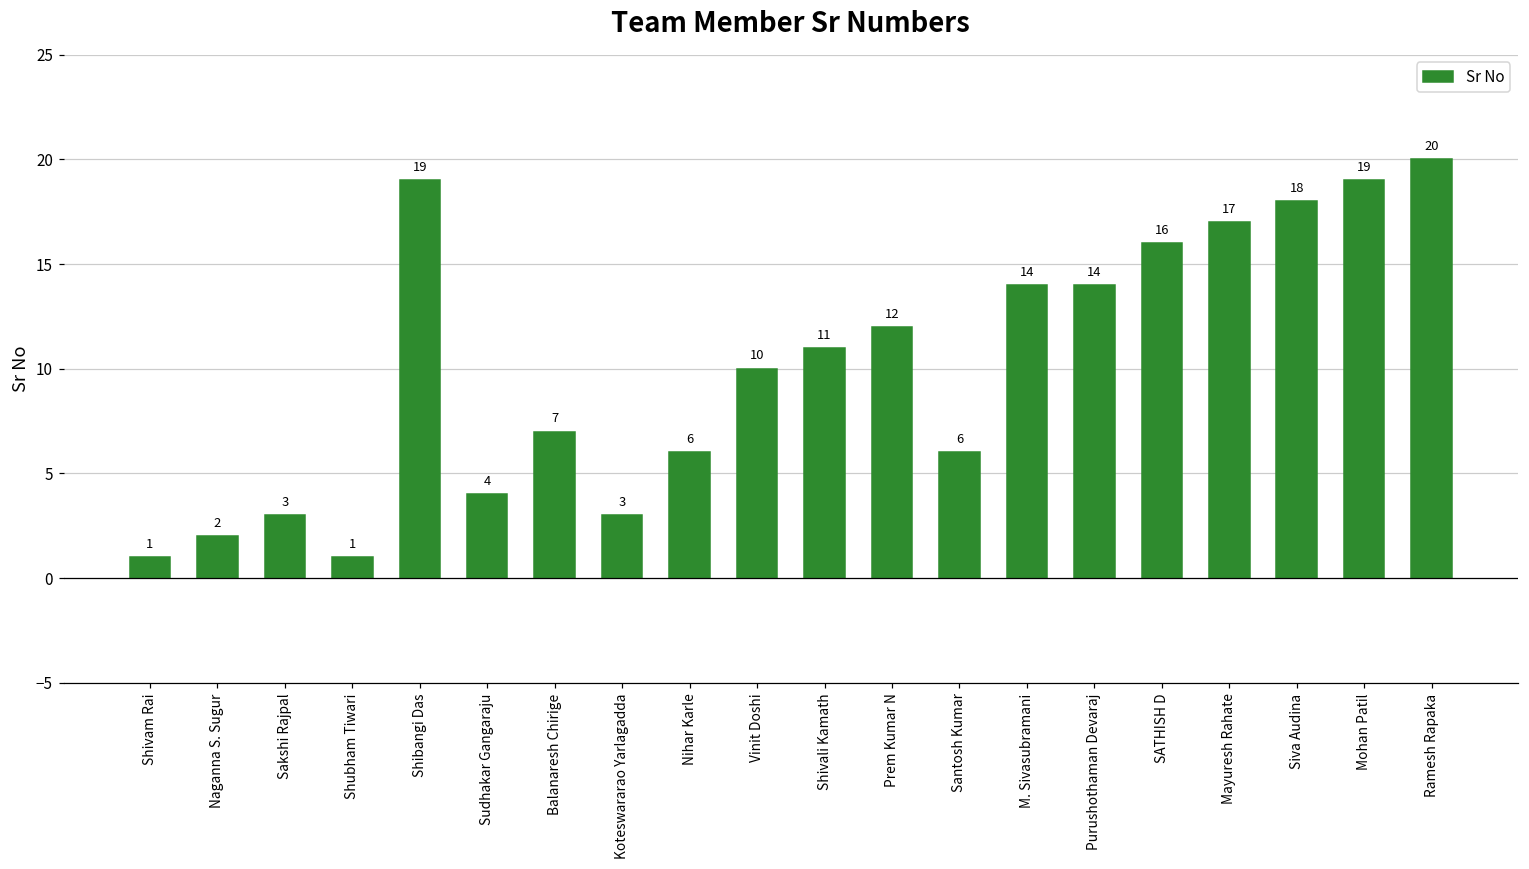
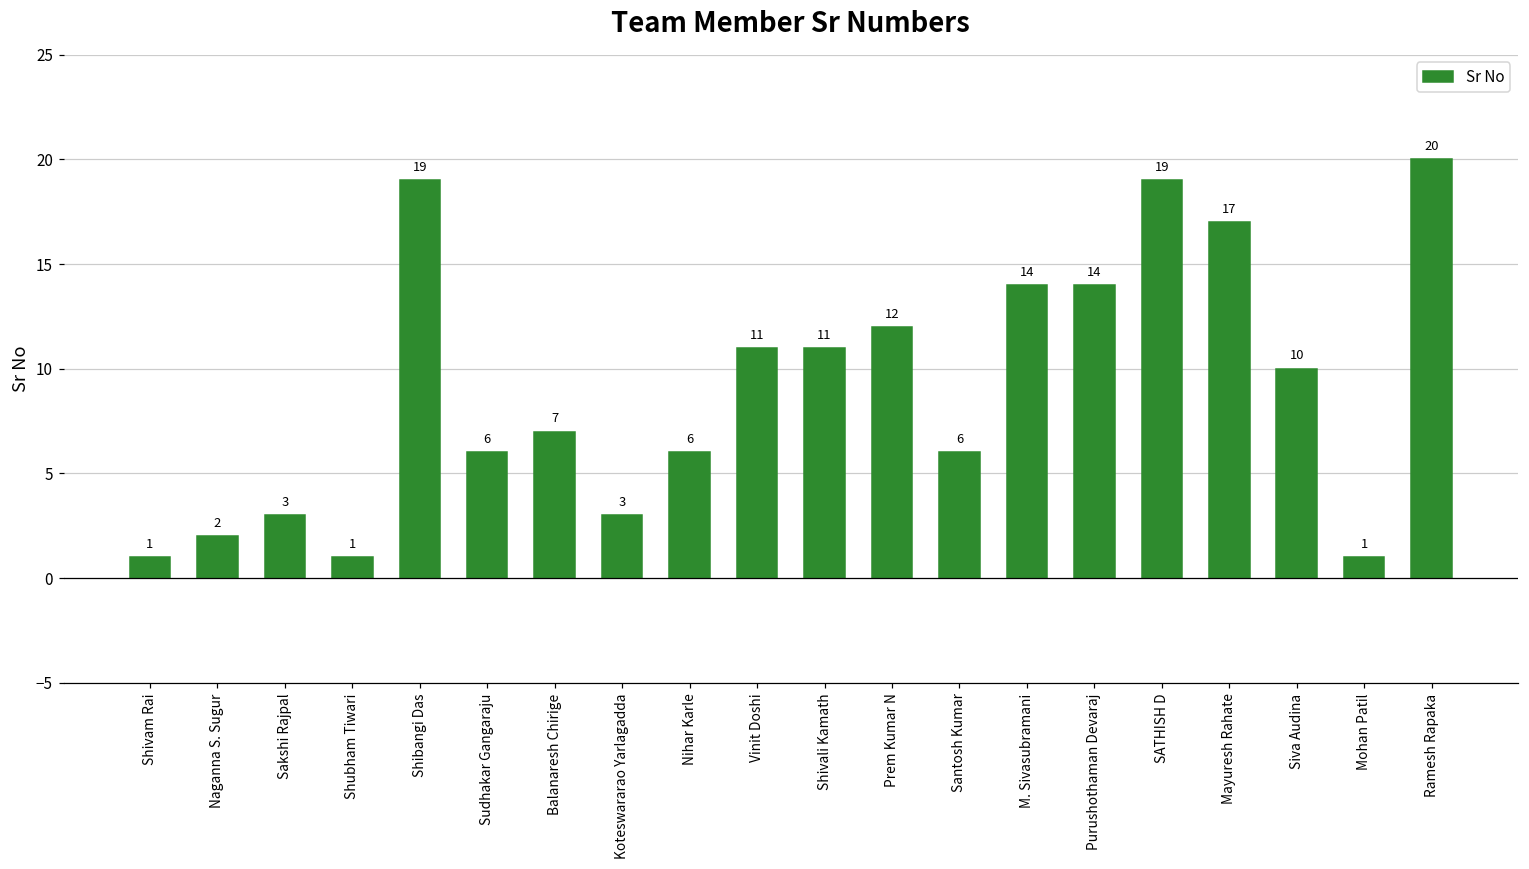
Sudhakar Gangaraju: 4 -> 6
Vinit Doshi: 10 -> 11
SATHISH D: 16 -> 19
Siva Audina: 18 -> 10
Mohan Patil: 19 -> 1
